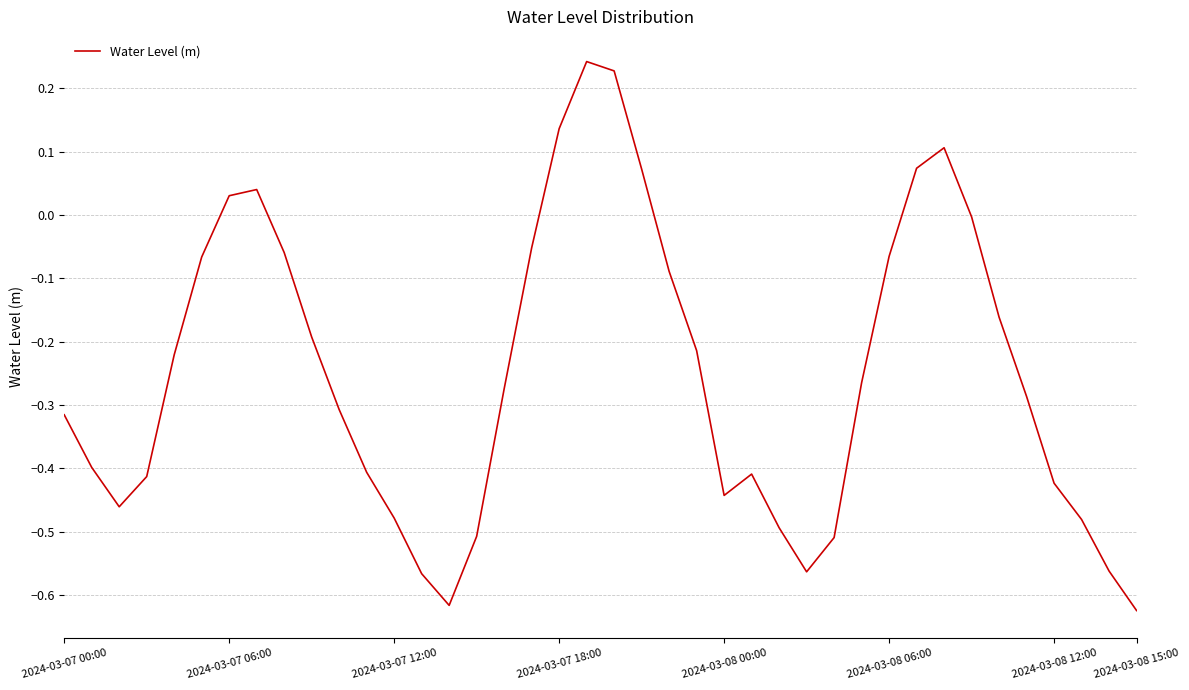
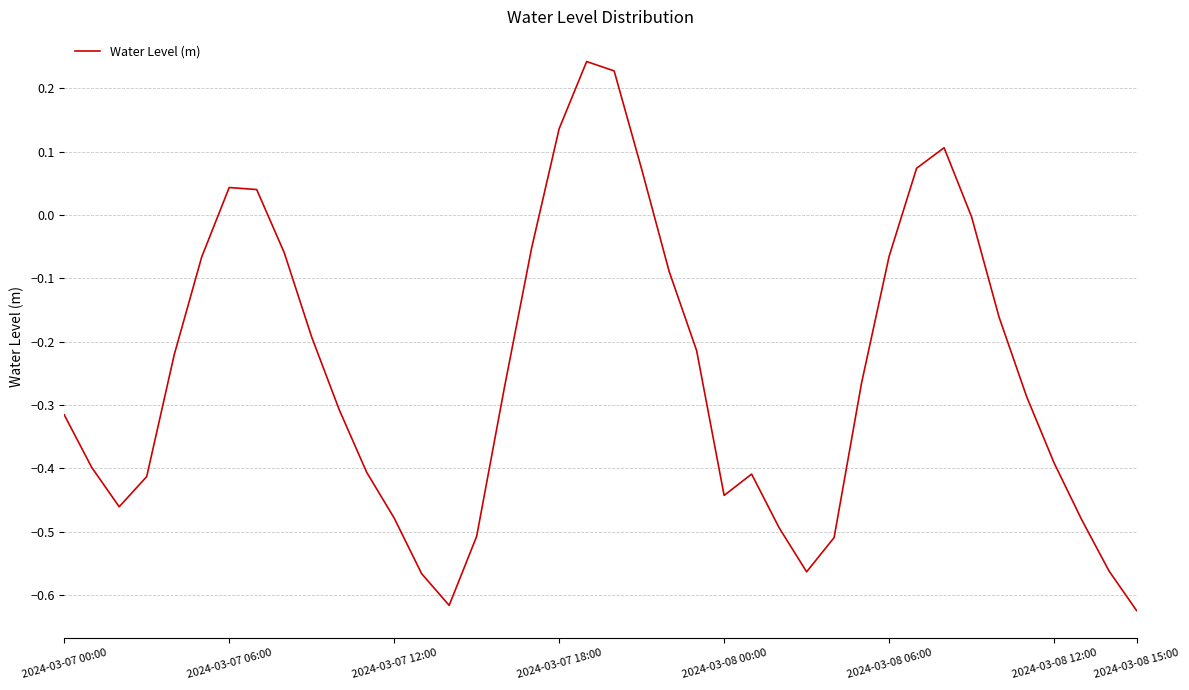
2024-03-07 06:00: 0.03 -> 0.04
2024-03-08 12:00: -0.42 -> -0.39
